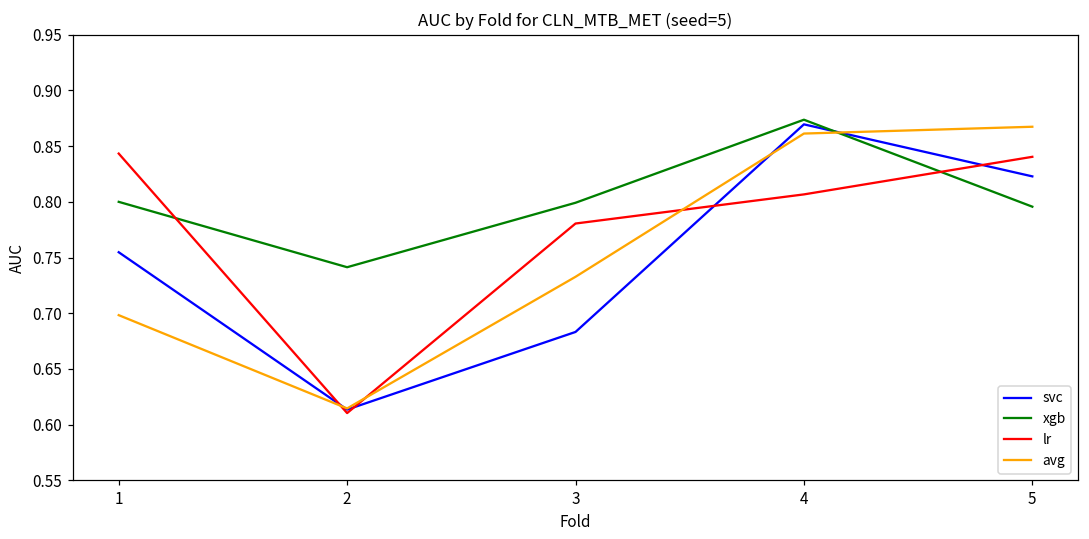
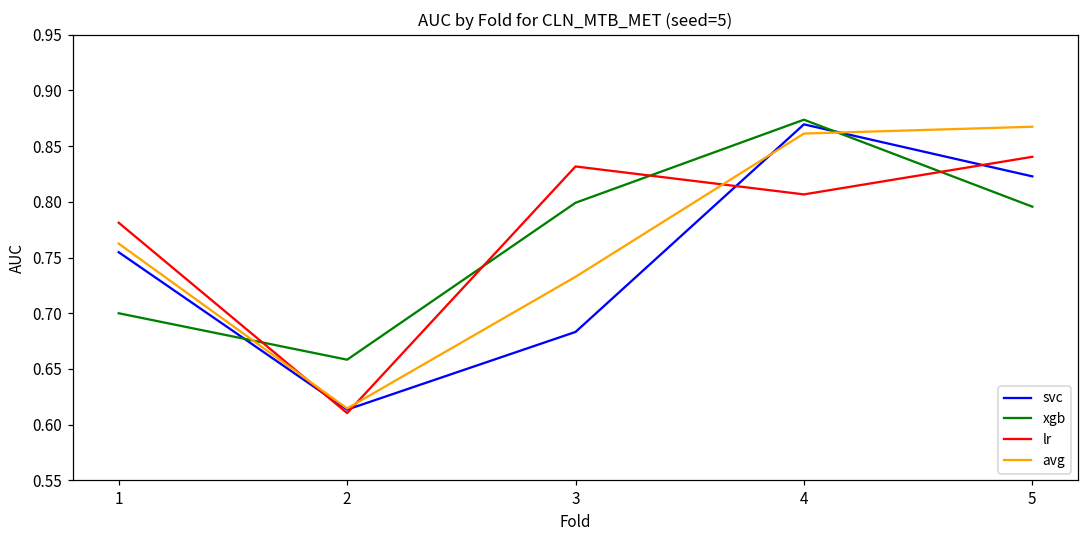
xgb, 1: 0.8 -> 0.7
lr, 1: 0.843 -> 0.781
avg, 1: 0.698 -> 0.763
xgb, 2: 0.741 -> 0.658
lr, 3: 0.781 -> 0.832
